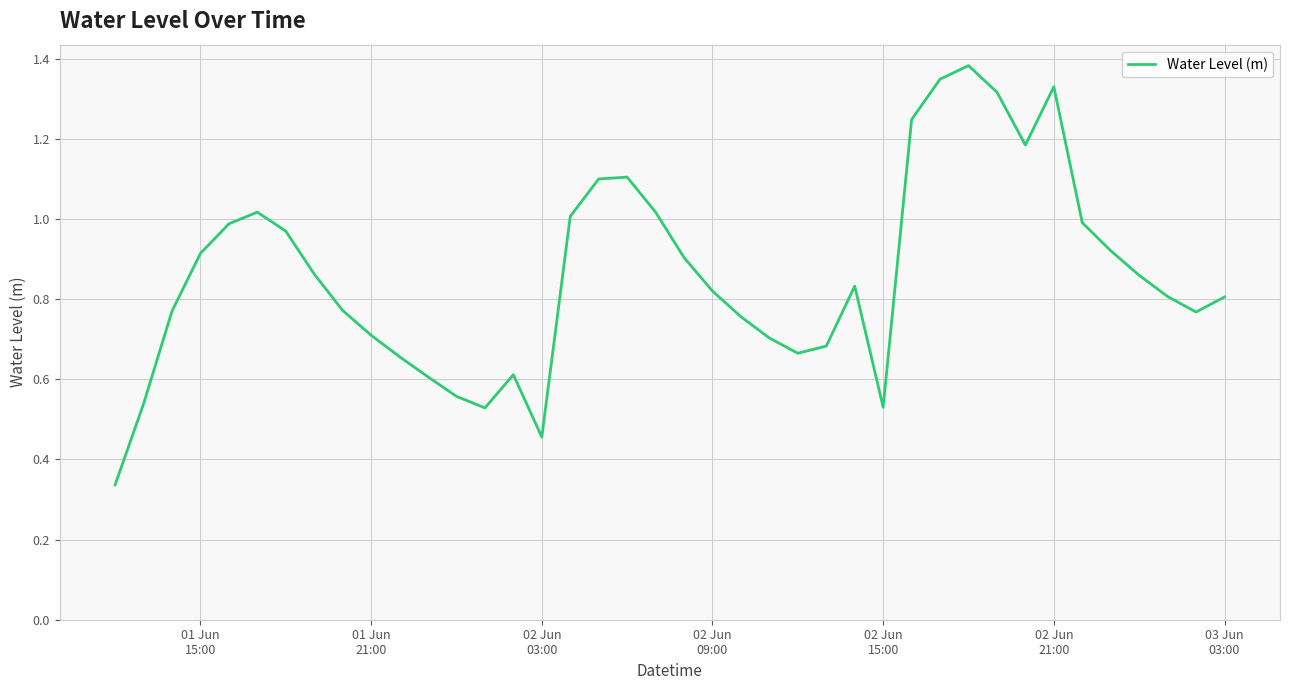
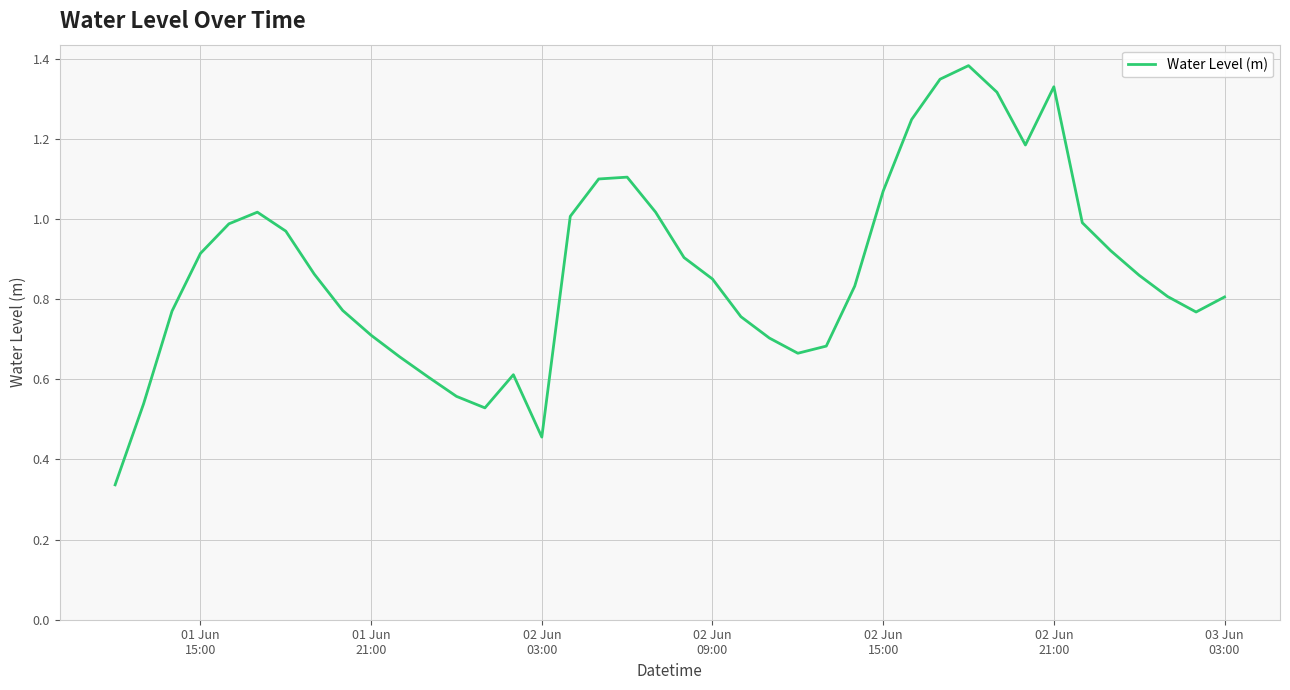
02 Jun 09:00: 0.82 -> 0.85
02 Jun 15:00: 0.53 -> 1.07
